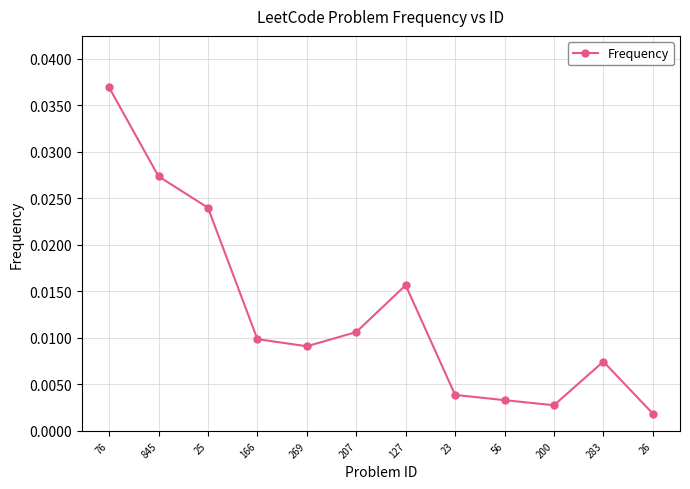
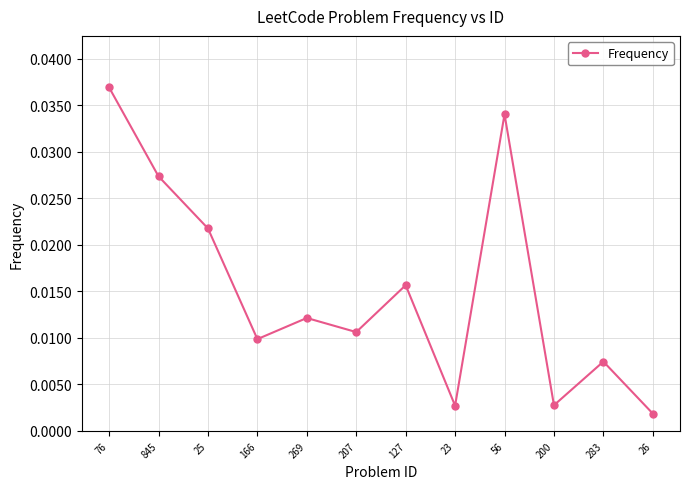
25: 0.024 -> 0.022
269: 0.009 -> 0.012
23: 0.004 -> 0.003
56: 0.003 -> 0.034
